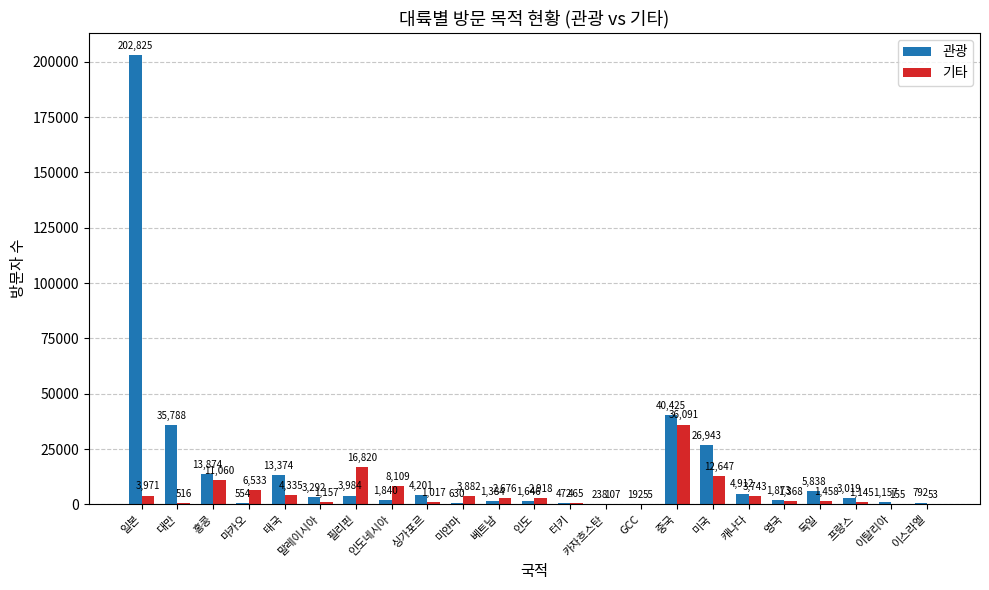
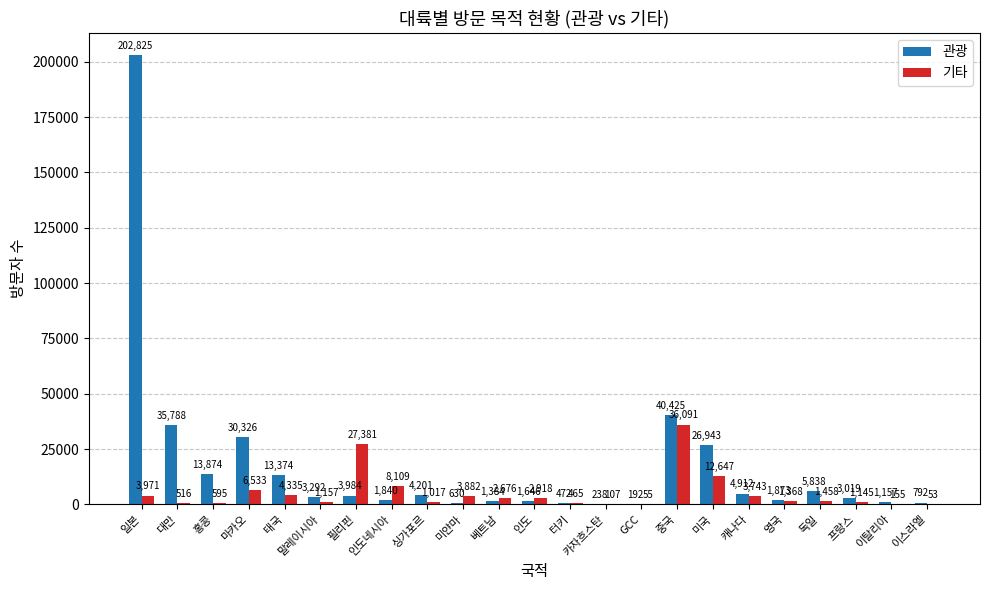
기타, 홍콩: 11,060 -> 595
관광, 마카오: 554 -> 30,326
기타, 필리핀: 16,820 -> 27,381
